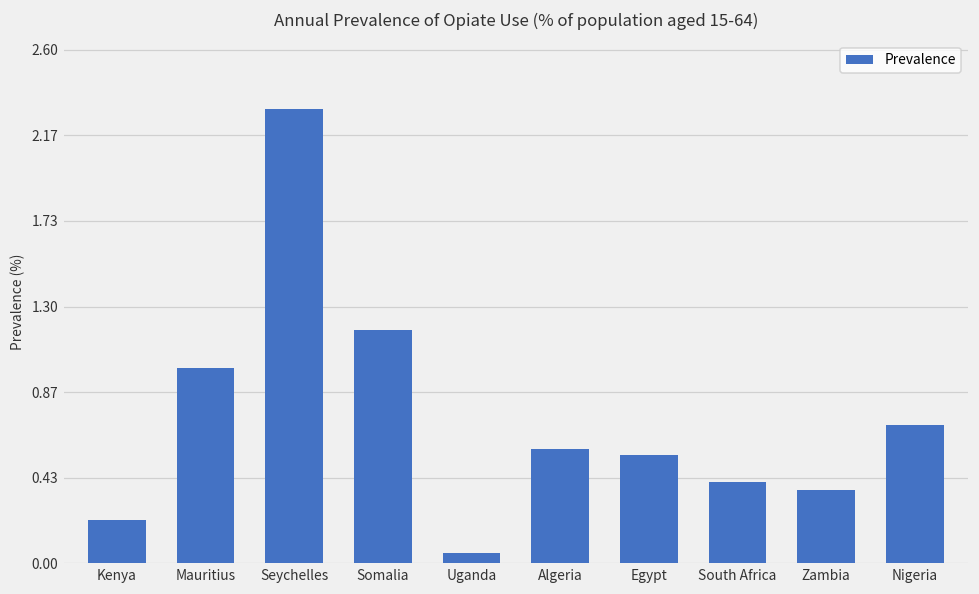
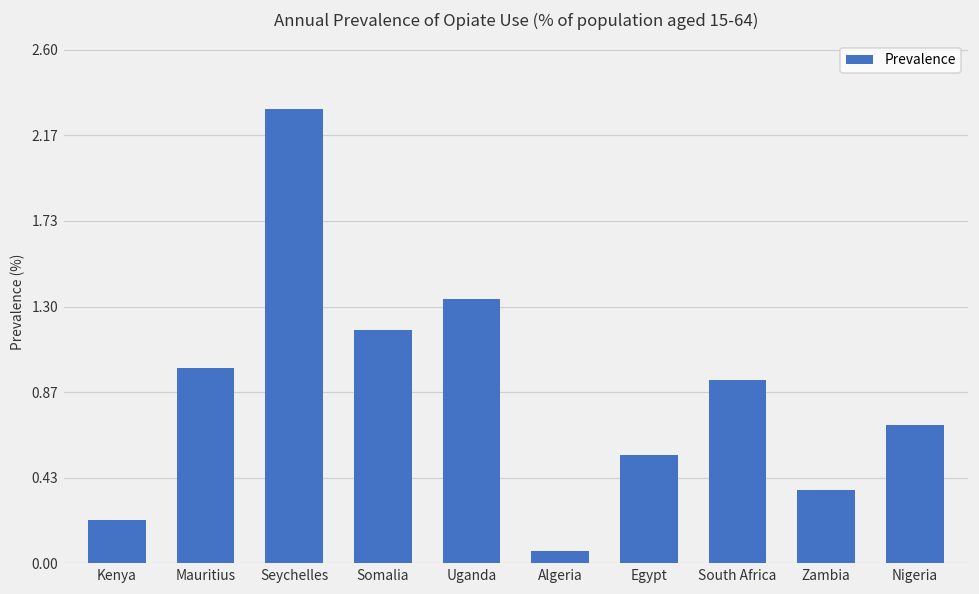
Uganda: 0.05 -> 1.34
Algeria: 0.58 -> 0.06
South Africa: 0.41 -> 0.93
